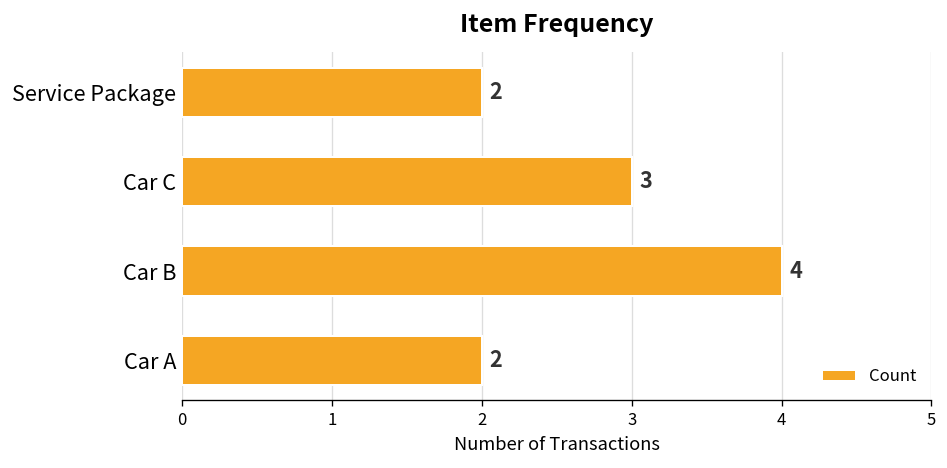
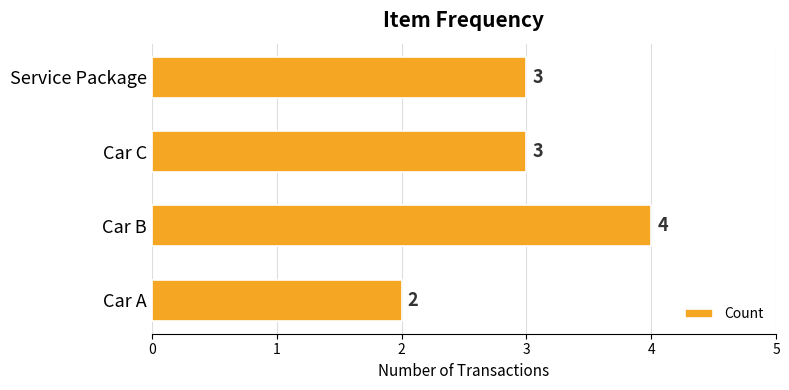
Service Package: 2 -> 3
